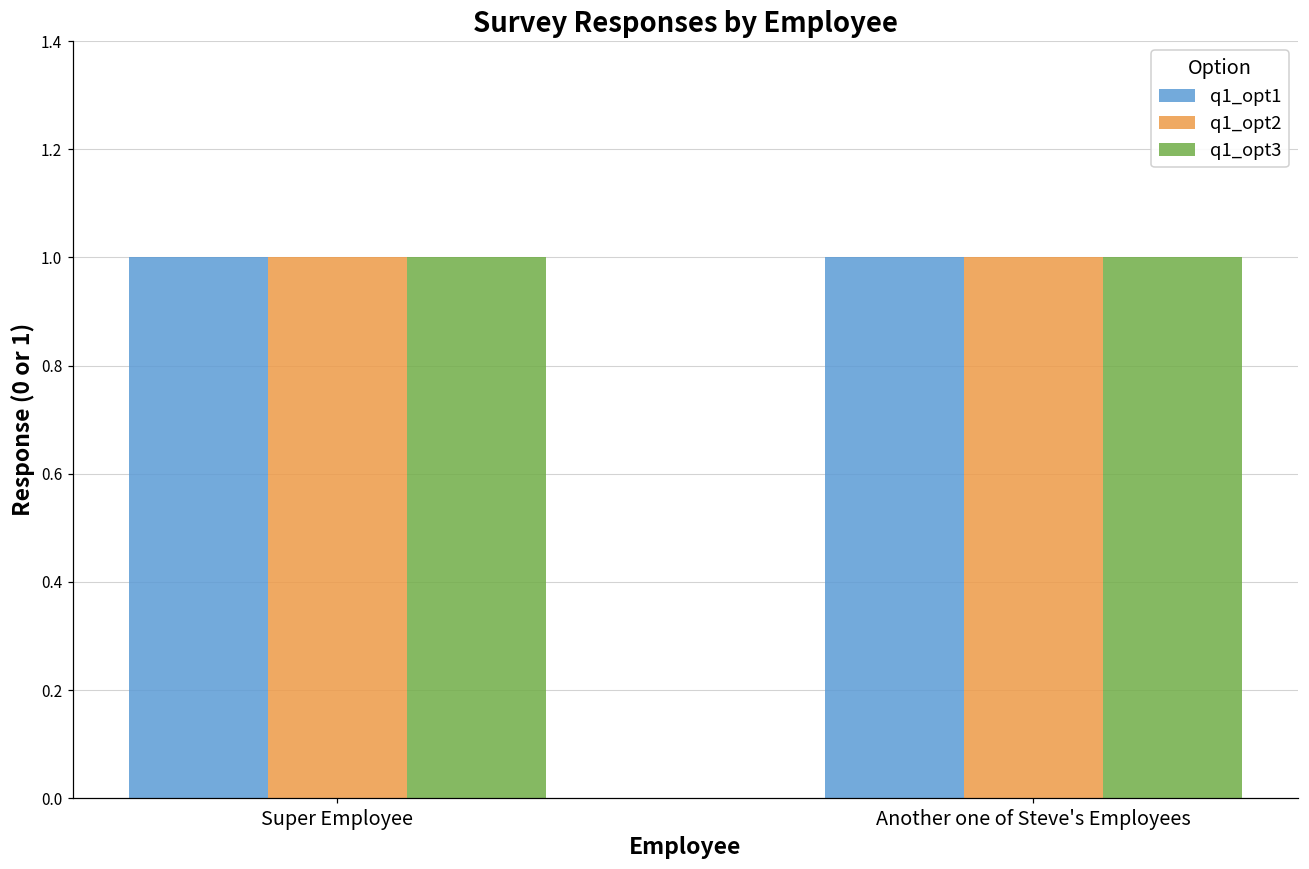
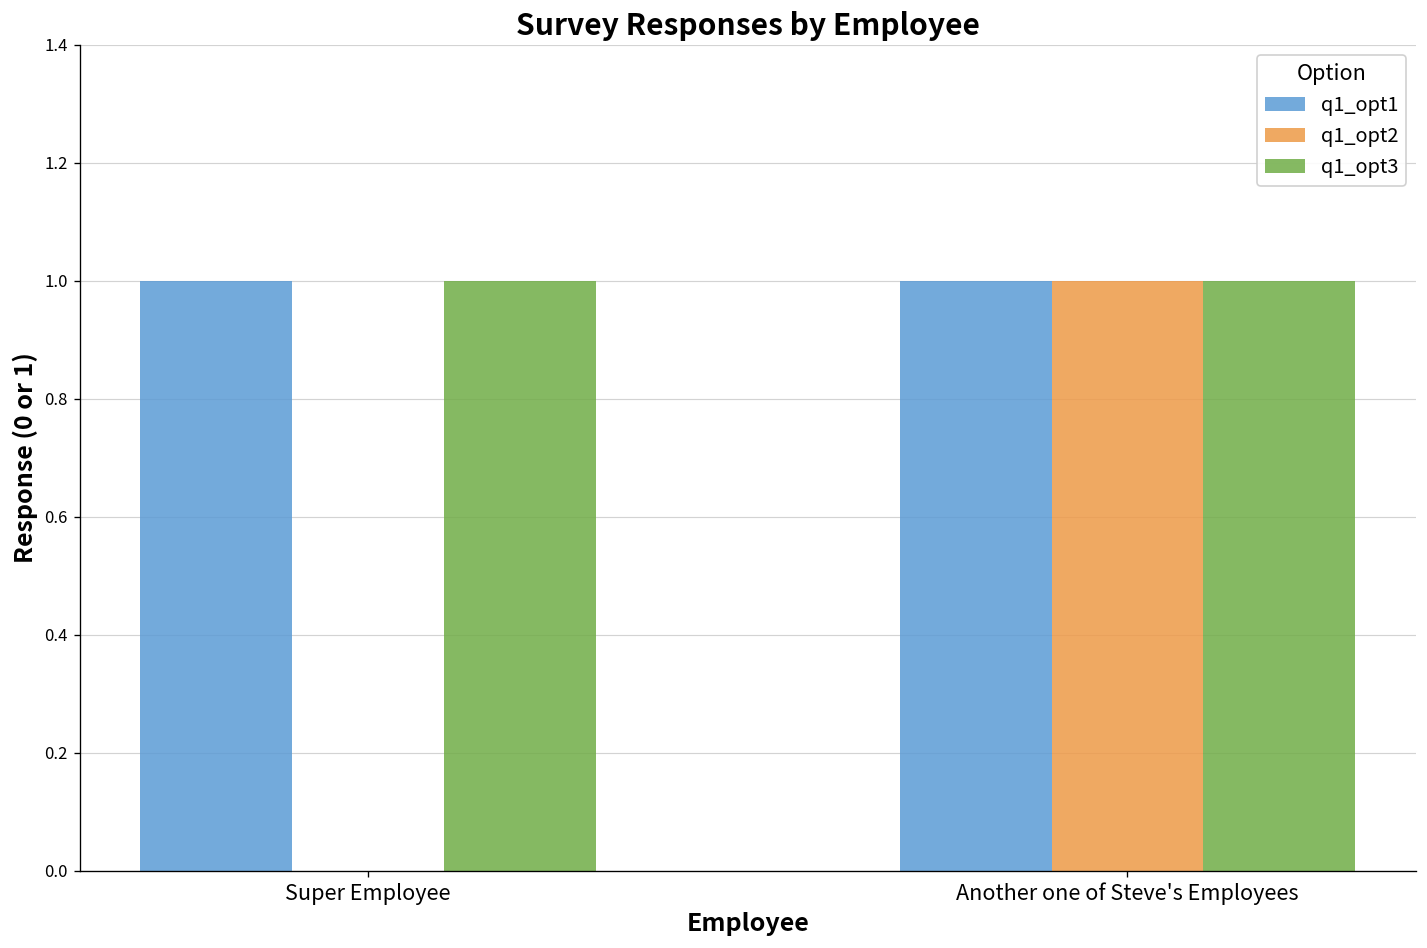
q1_opt2, Super Employee: 1 -> 0
